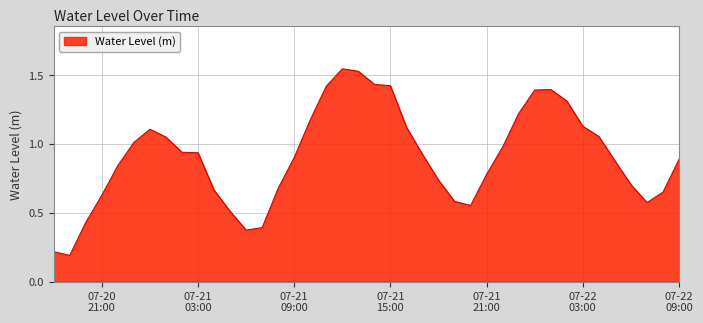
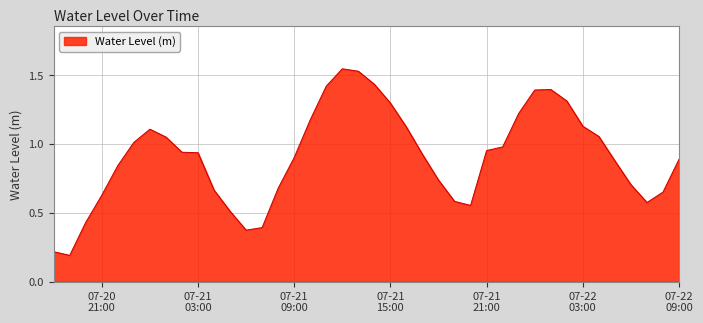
07-21 15:00: 1.42 -> 1.30
07-21 21:00: 0.78 -> 0.95
